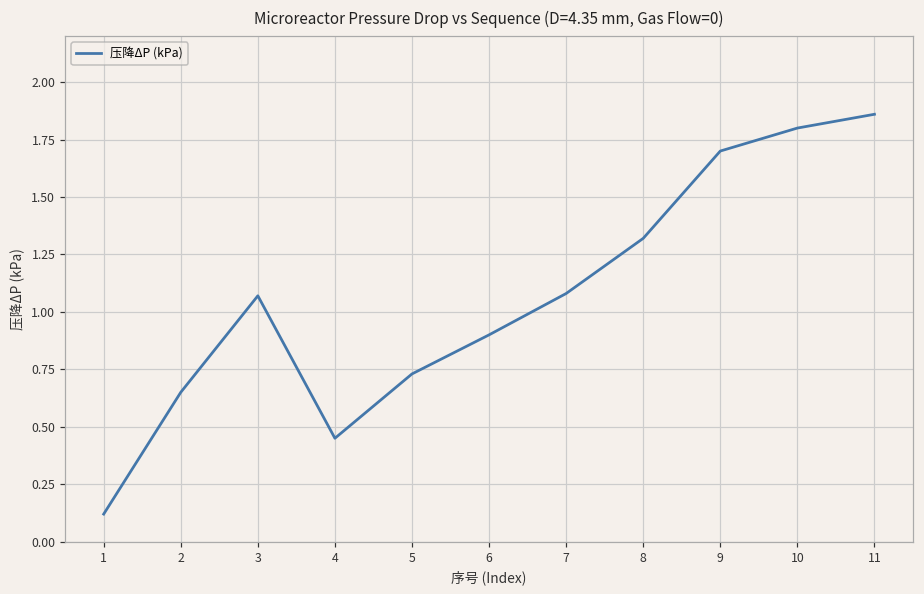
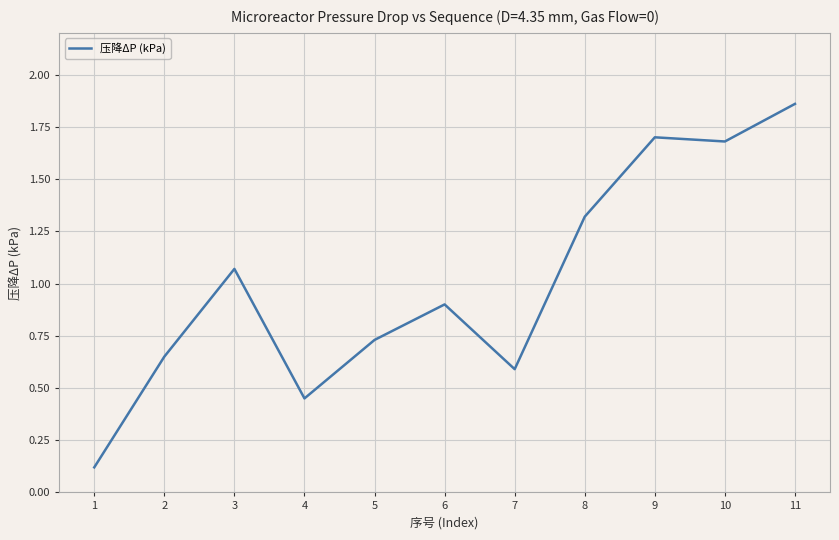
7: 1.08 -> 0.59
10: 1.80 -> 1.68
